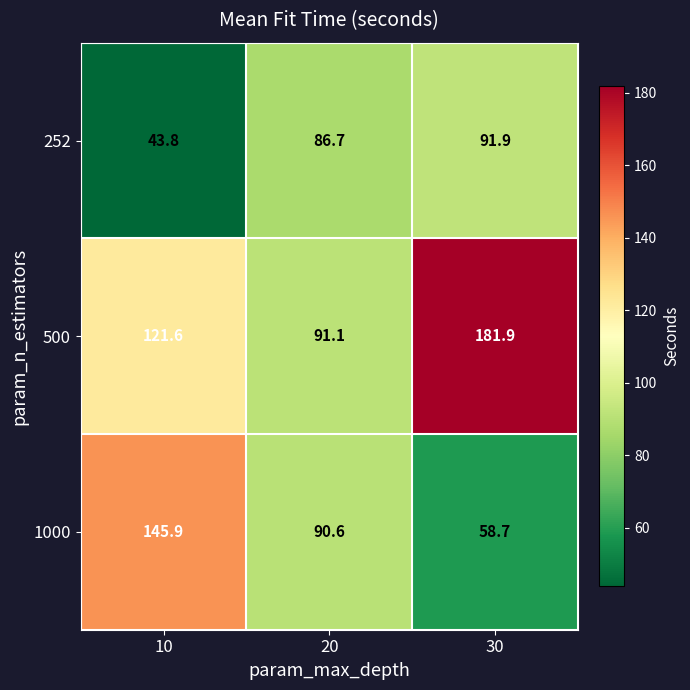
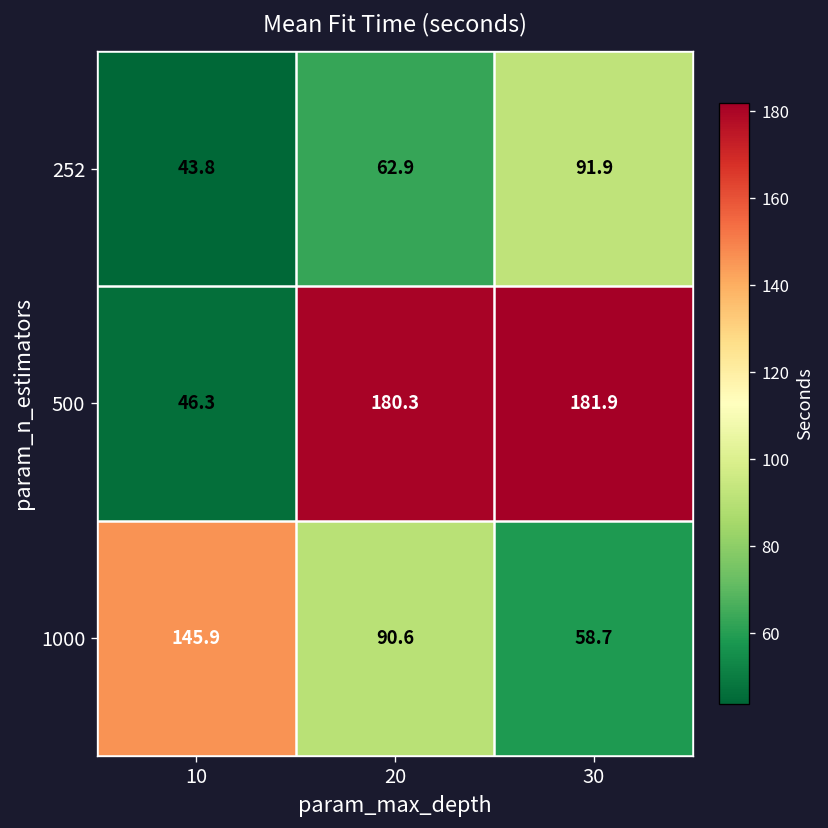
252, 20: 86.7 -> 62.9
500, 10: 121.6 -> 46.3
500, 20: 91.1 -> 180.3
